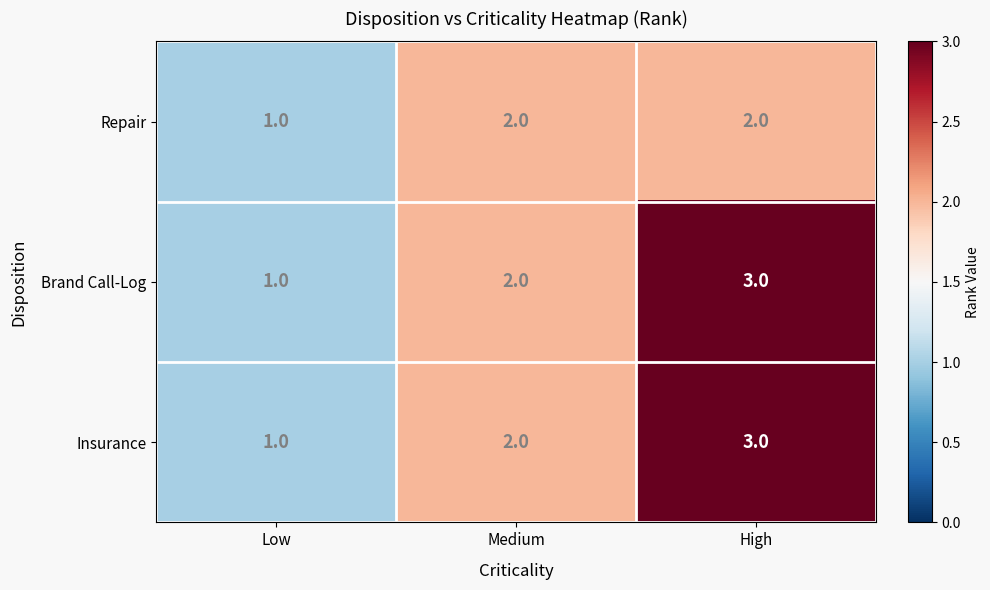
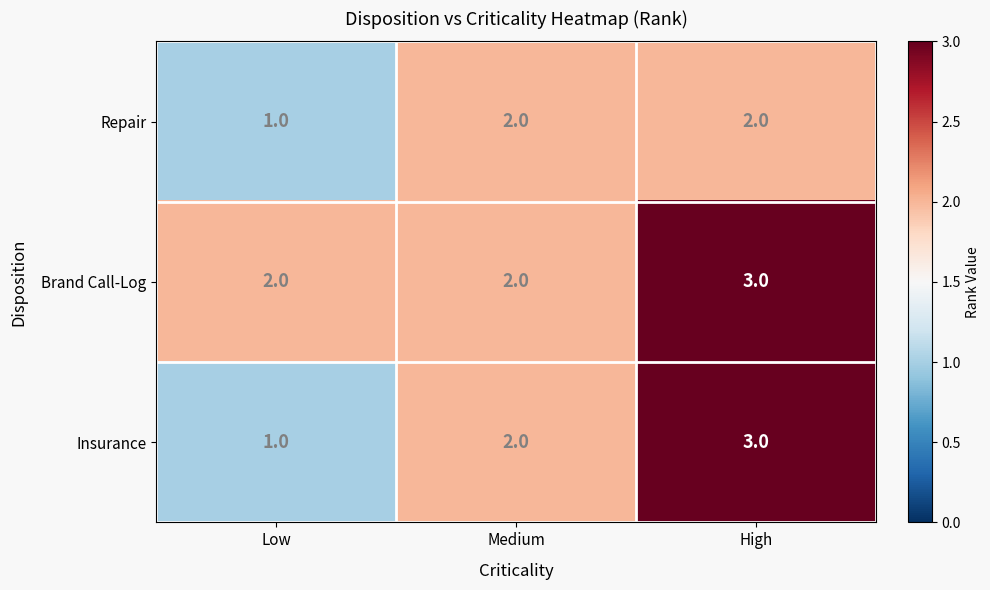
Brand Call-Log, Low: 1.0 -> 2.0
